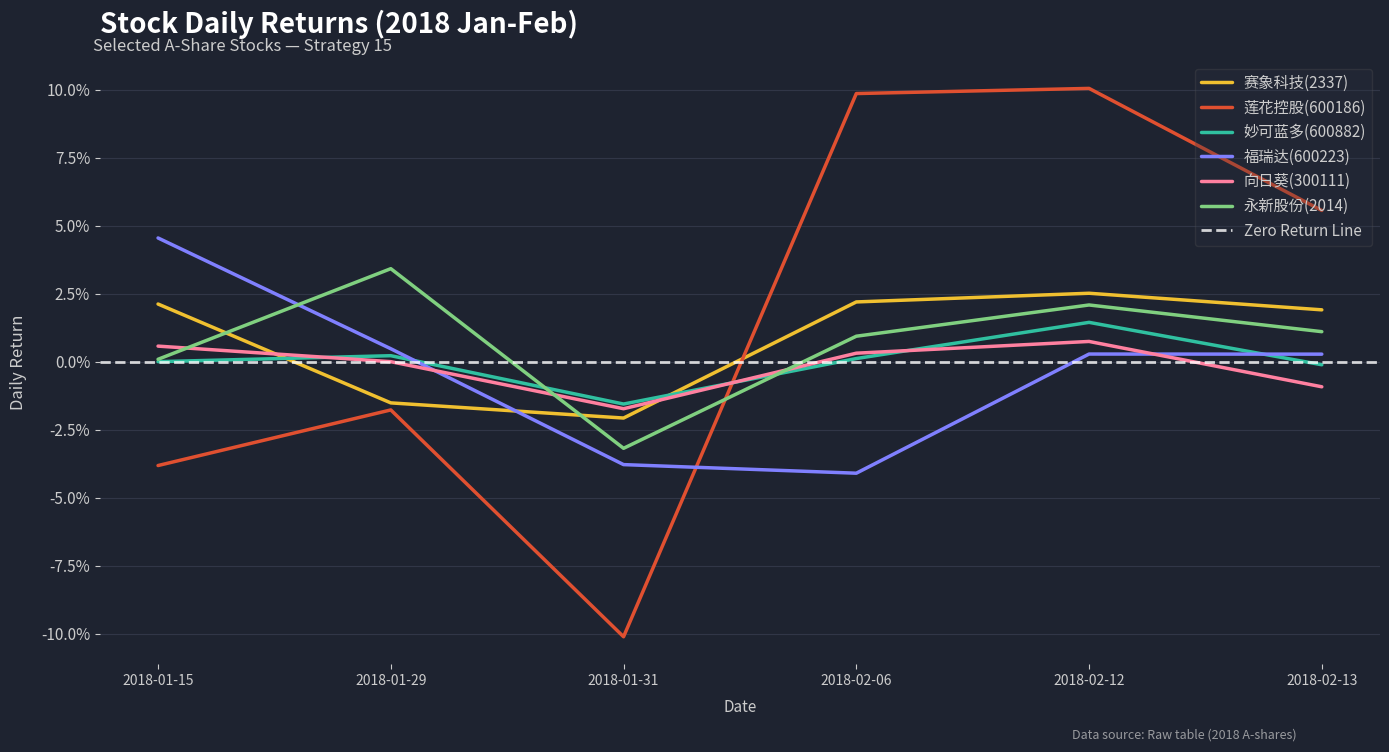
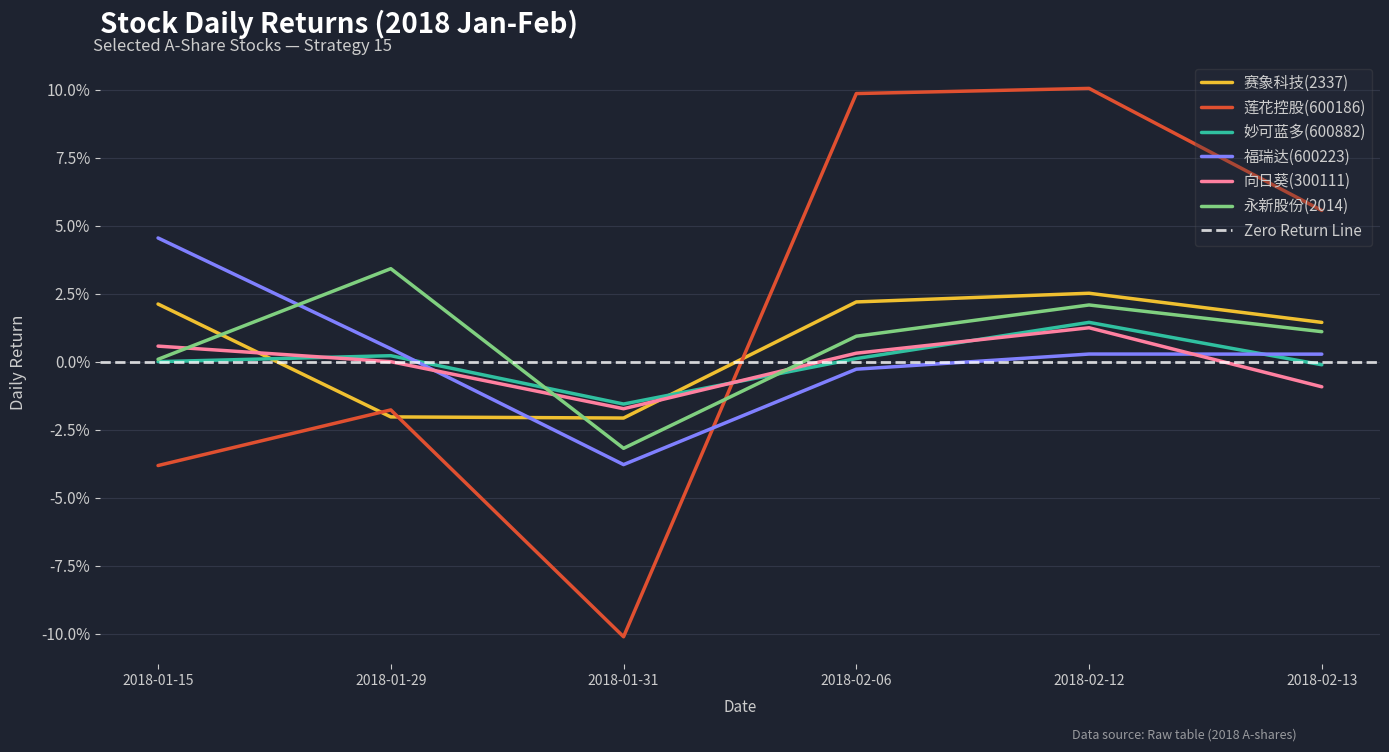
赛象科技(2337), 2018-01-29: -1.5% -> -2.0%
福瑞达(600223), 2018-02-06: -4.1% -> -0.3%
向日葵(300111), 2018-02-12: 0.7% -> 1.2%
赛象科技(2337), 2018-02-13: 1.9% -> 1.4%
